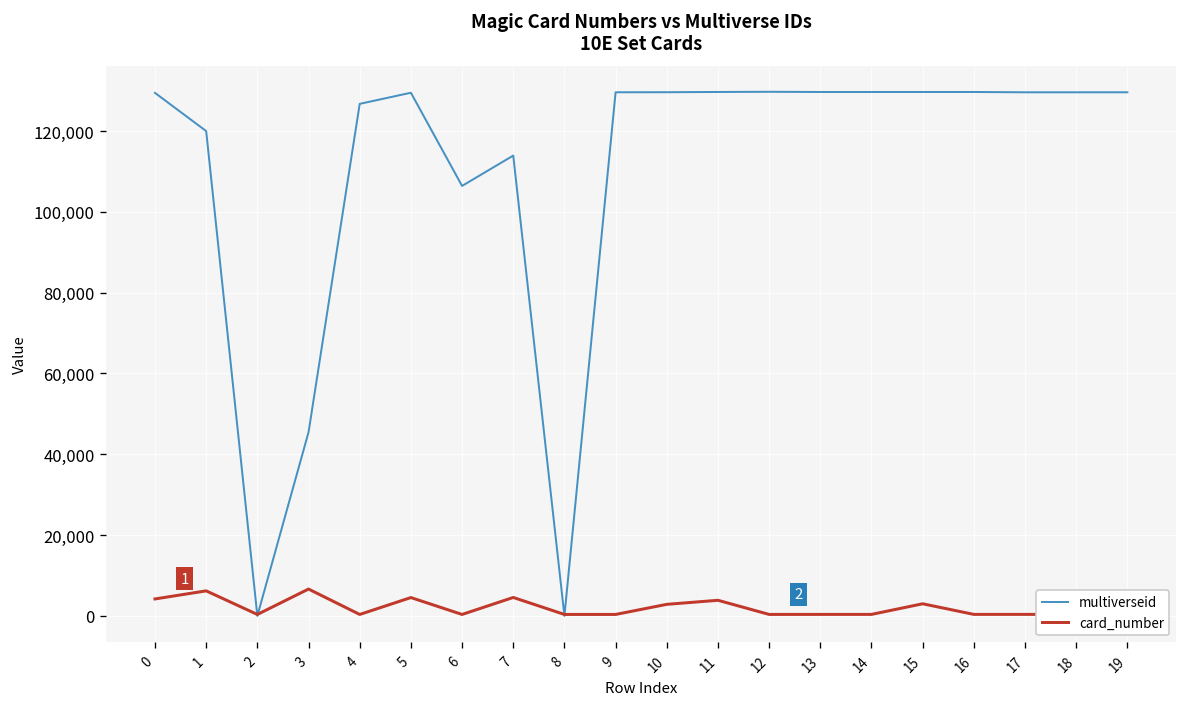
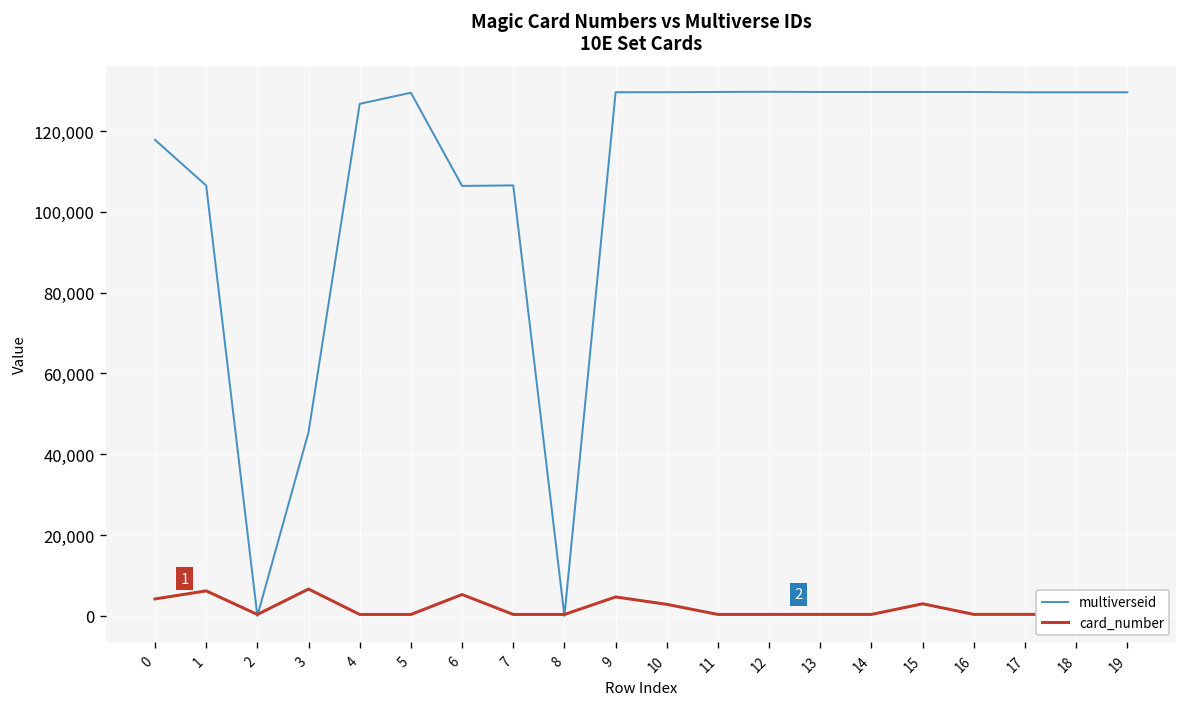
multiverseid, 0: 129,000 -> 118,000
multiverseid, 1: 120,000 -> 107,000
card_number, 5: 5,000 -> 0
card_number, 6: 0 -> 5,000
multiverseid, 7: 114,000 -> 107,000
card_number, 7: 5,000 -> 0
card_number, 9: 0 -> 5,000
card_number, 11: 4,000 -> 0
